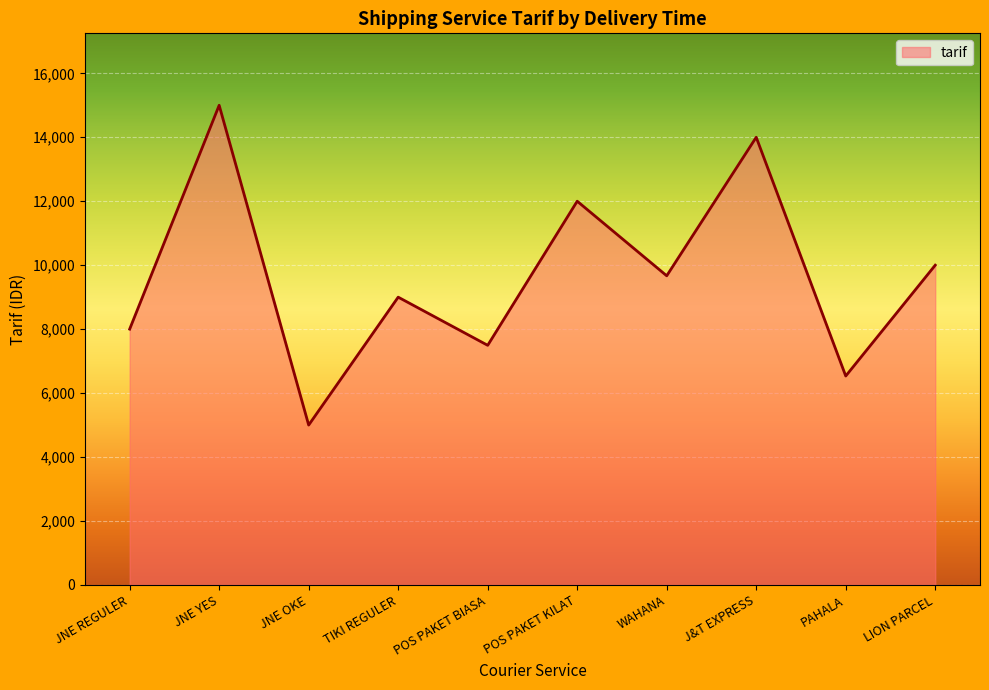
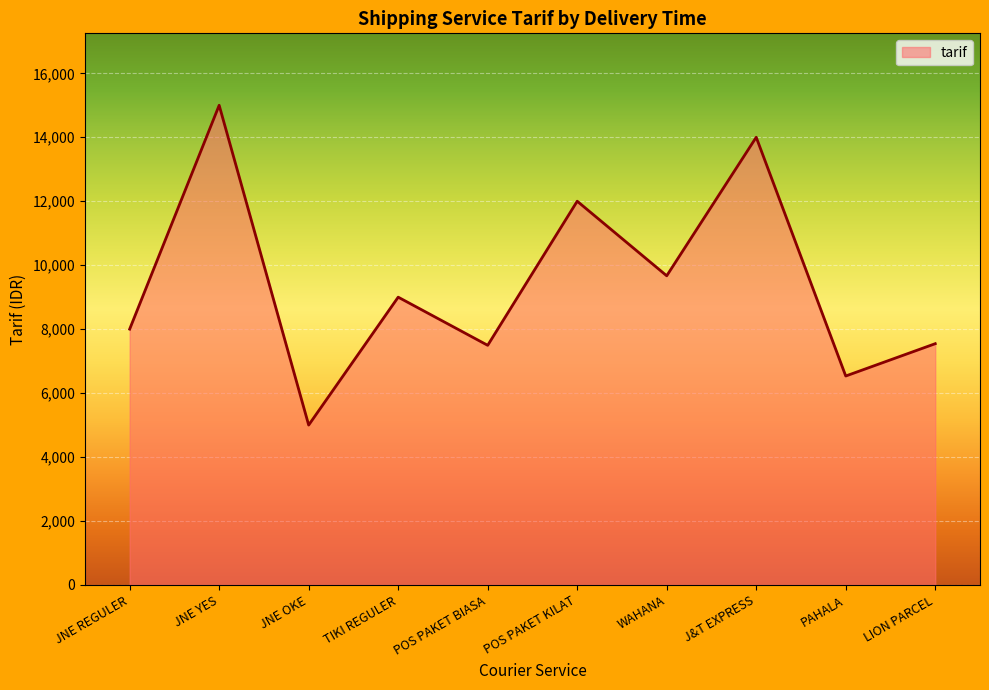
LION PARCEL: 10,000 -> 7,500
